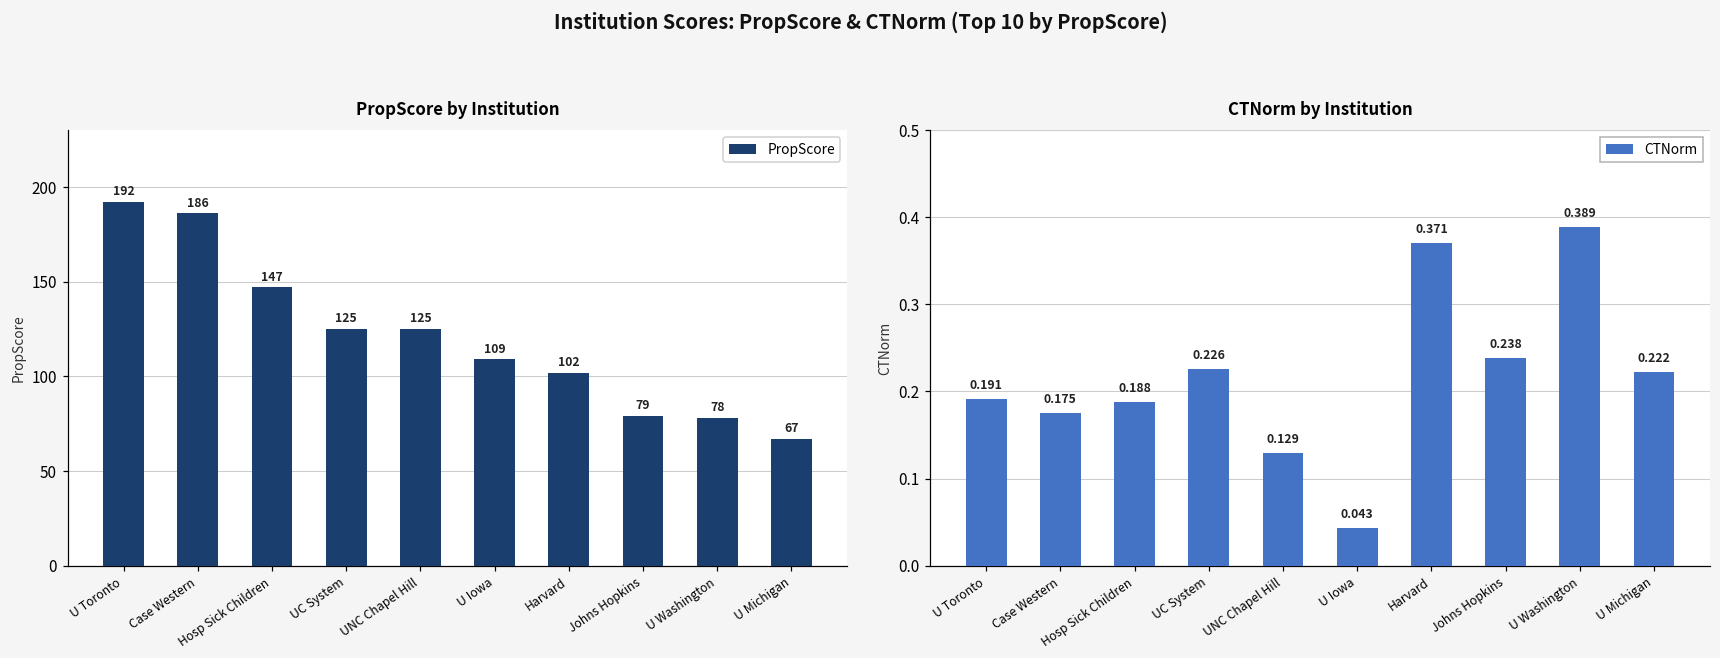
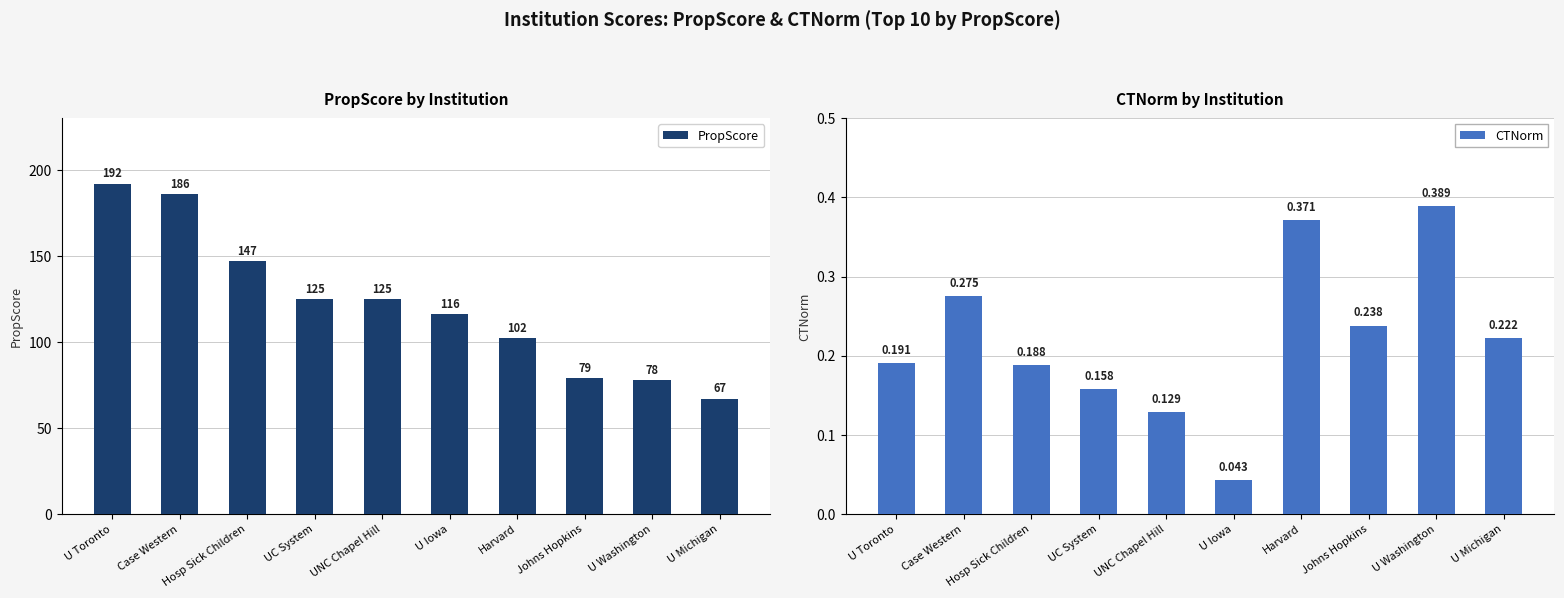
PropScore by Institution, U Iowa: 109 -> 116
CTNorm by Institution, Case Western: 0.175 -> 0.275
CTNorm by Institution, UC System: 0.226 -> 0.158
